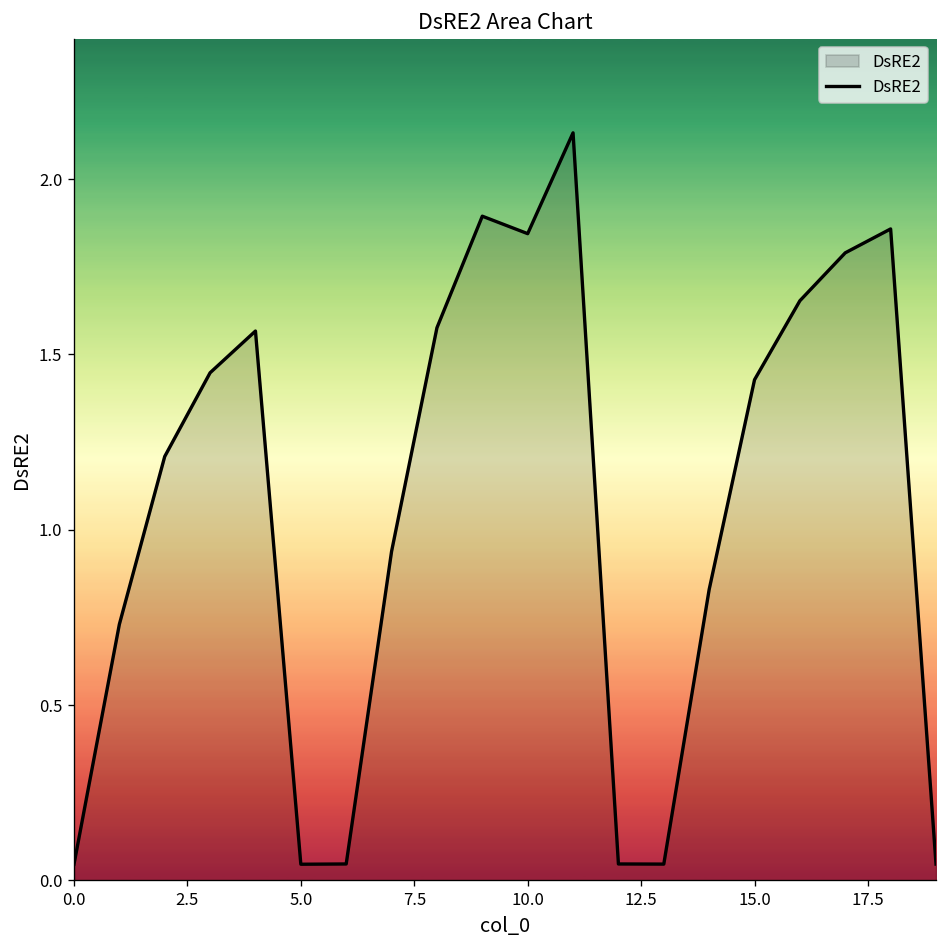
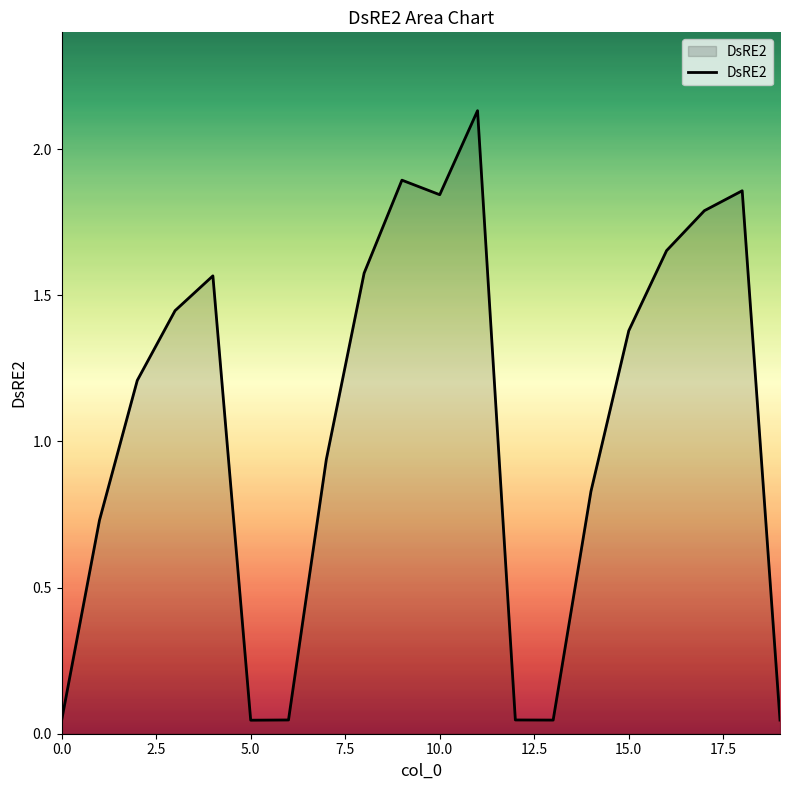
15.0: 1.43 -> 1.38
